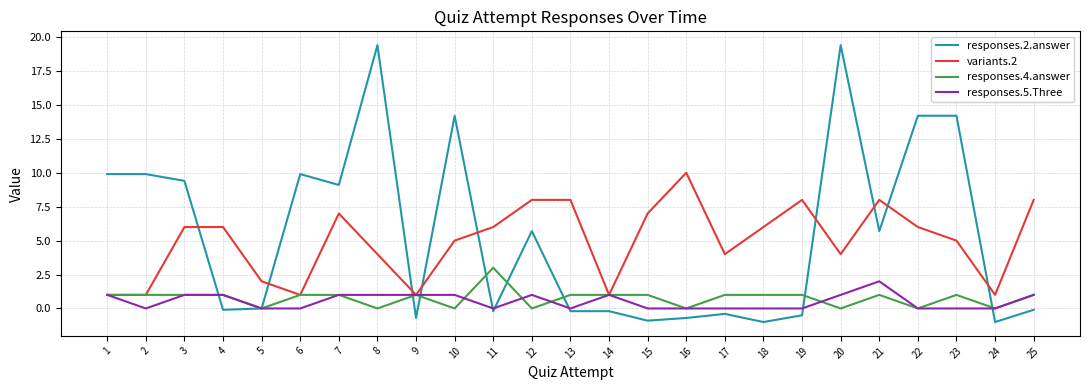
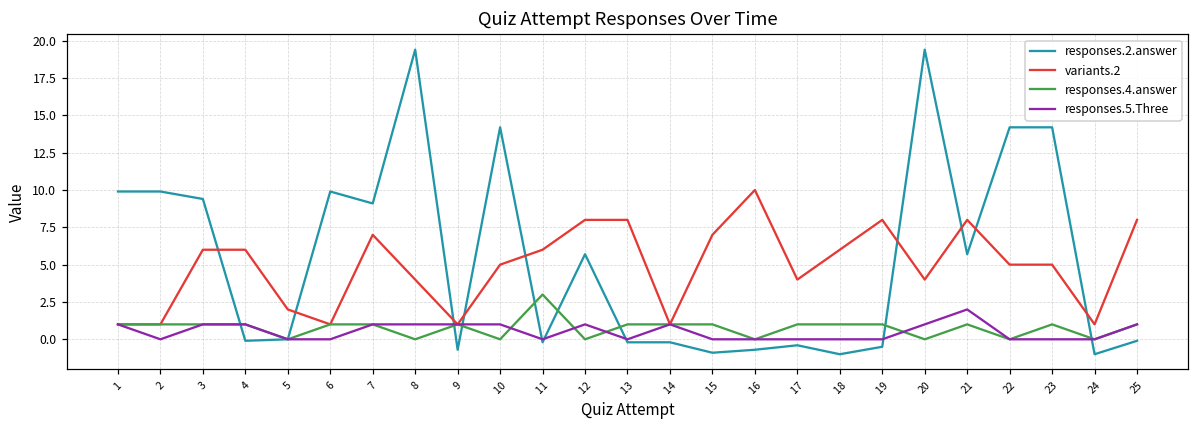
variants.2, 22: 6 -> 5
